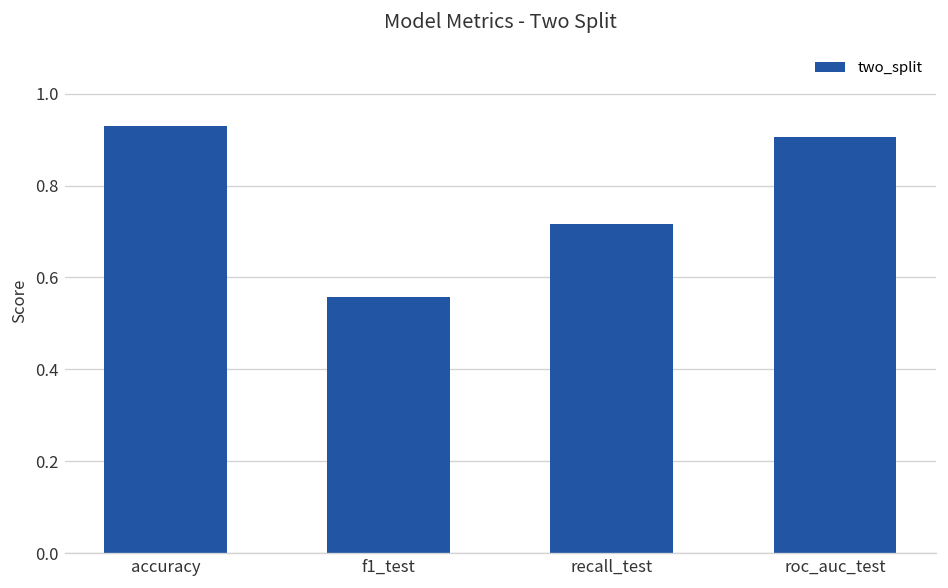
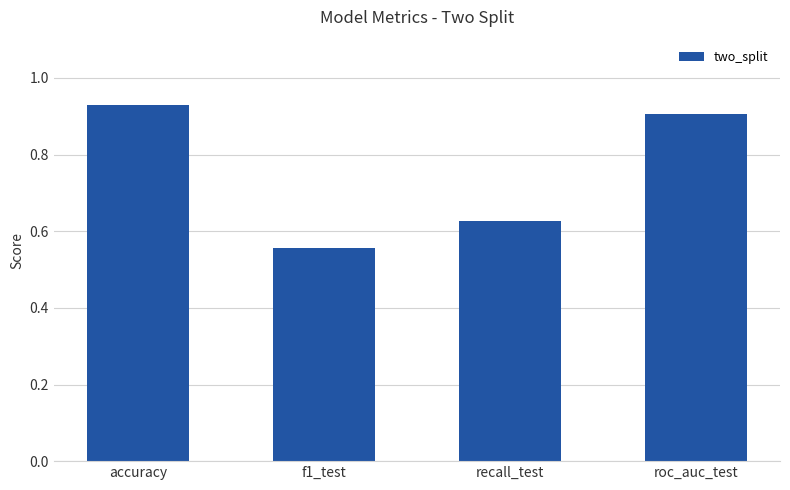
recall_test: 0.72 -> 0.63
